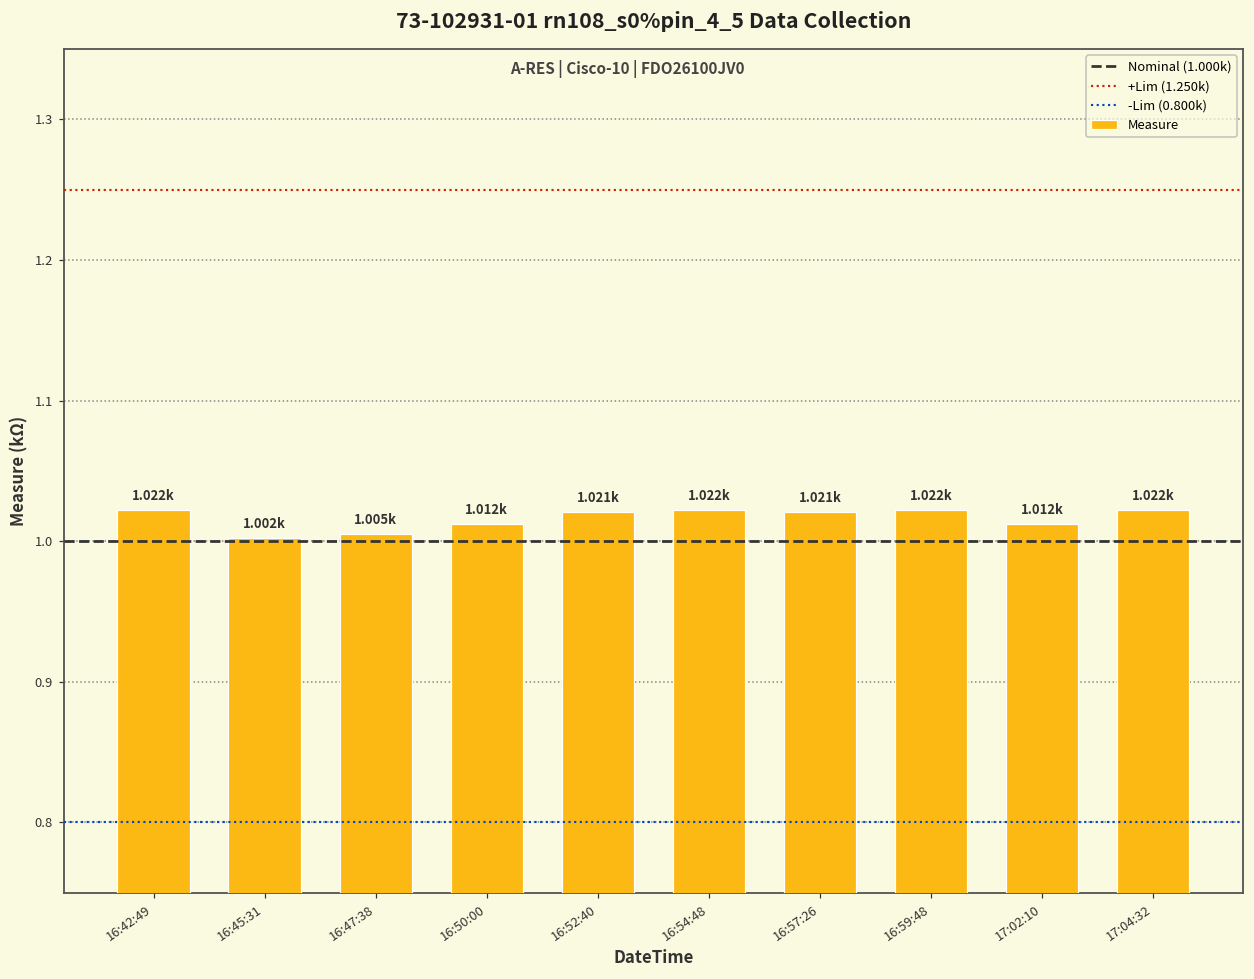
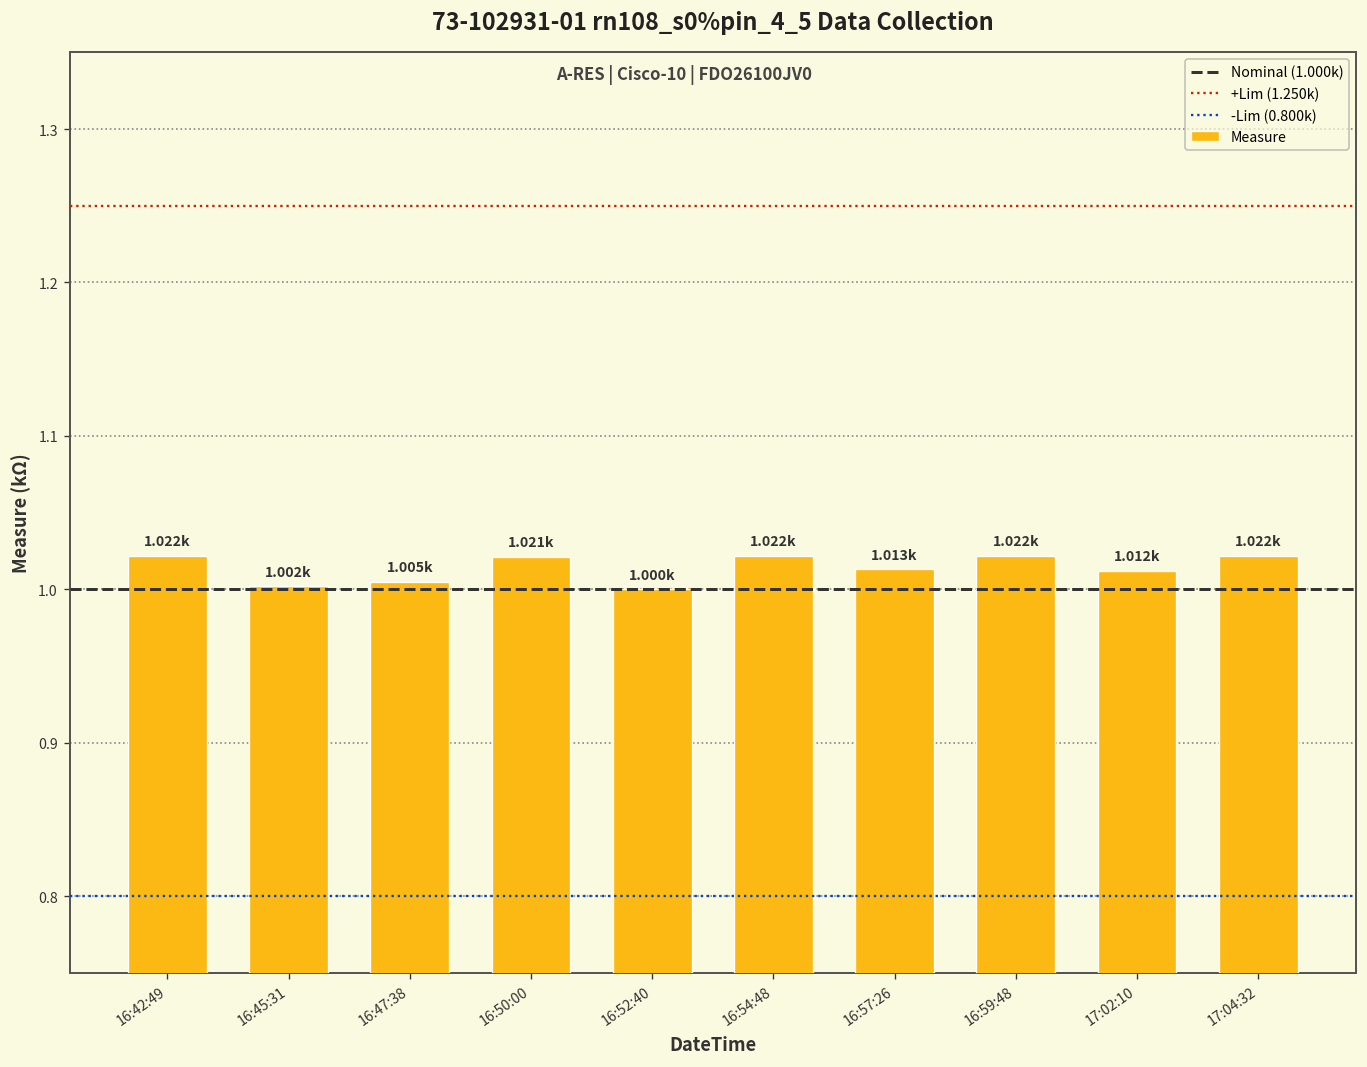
16:50:00: 1.012k -> 1.021k
16:52:40: 1.021k -> 1.000k
16:57:26: 1.021k -> 1.013k
